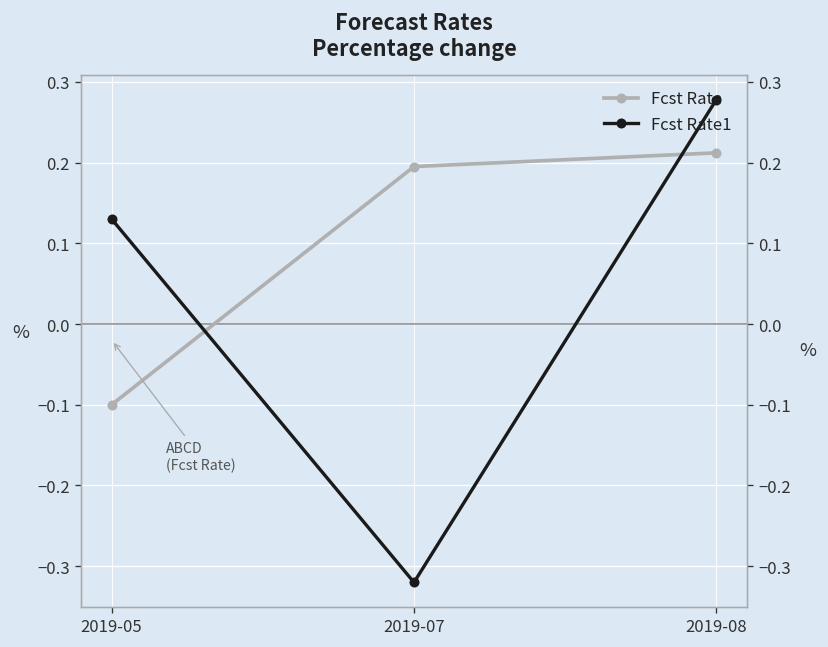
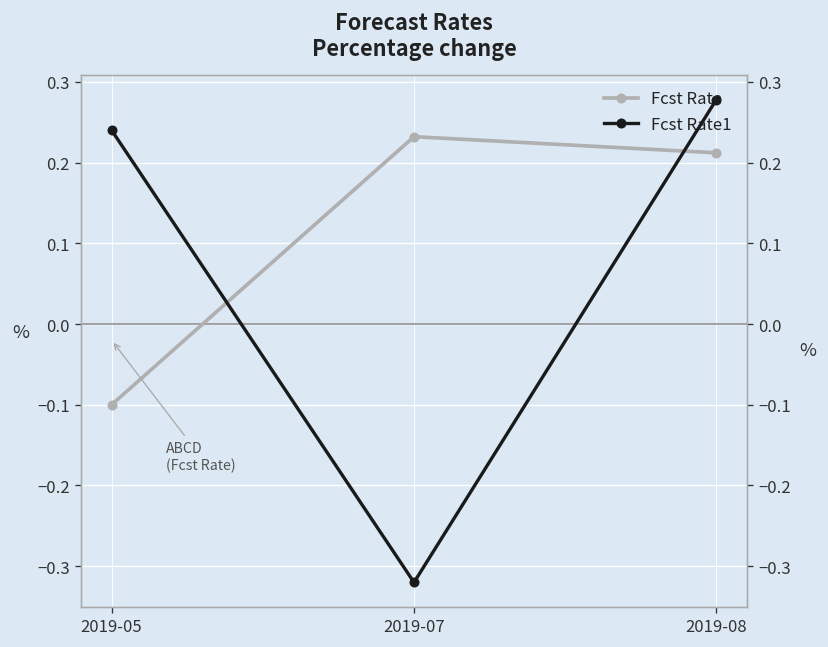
Fcst Rate1, 2019-05: 0.13 -> 0.24
Fcst Rate, 2019-07: 0.20 -> 0.23
